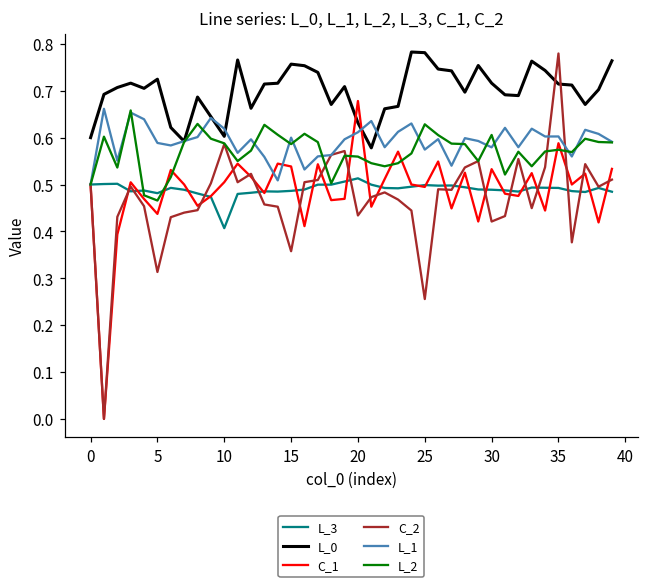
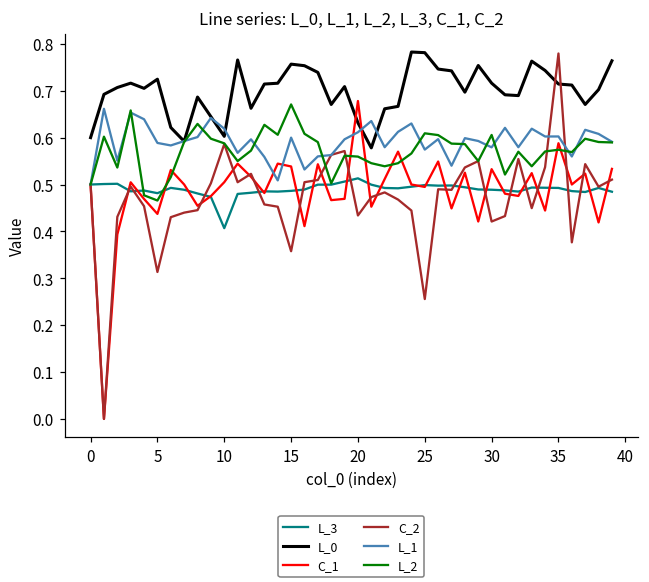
L_2, 15: 0.59 -> 0.67
L_2, 25: 0.63 -> 0.61
